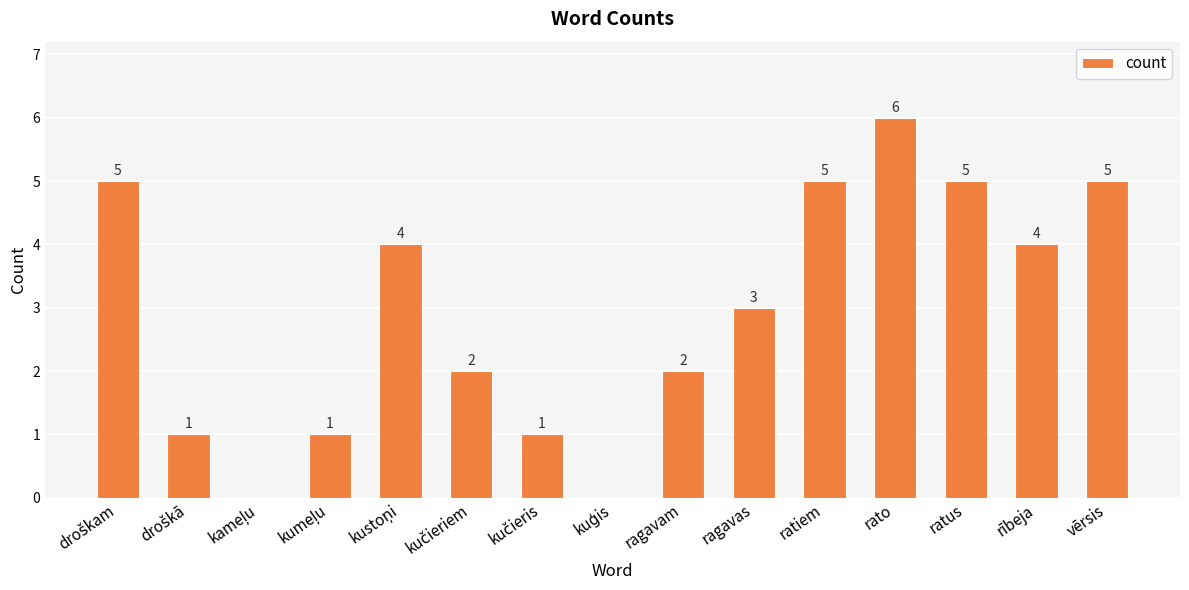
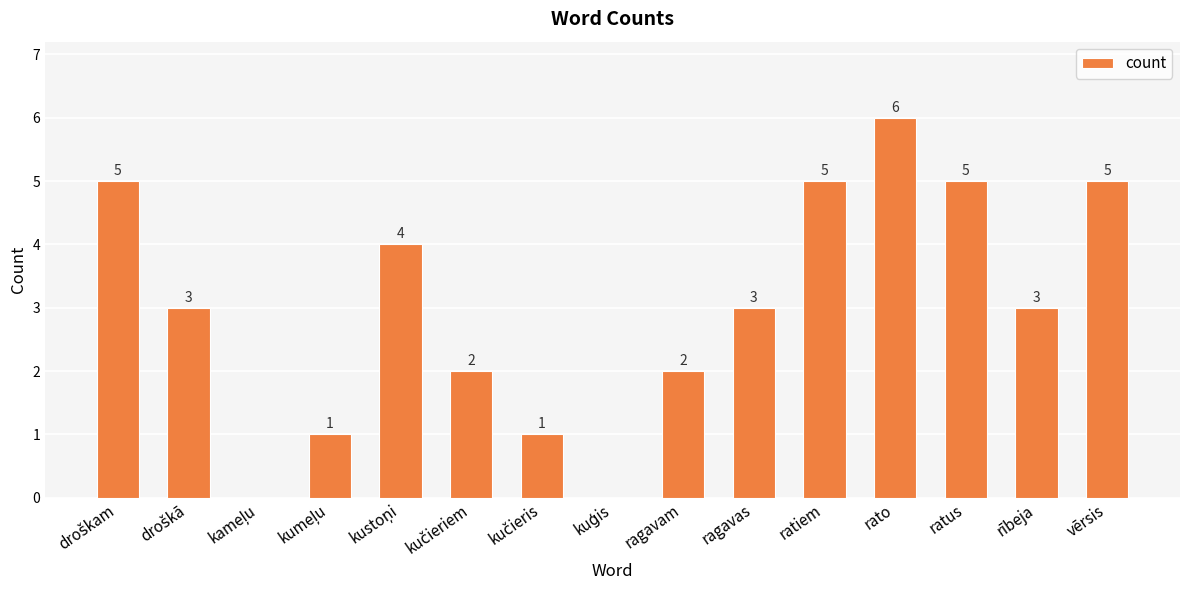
droškā: 1 -> 3
rībeja: 4 -> 3
